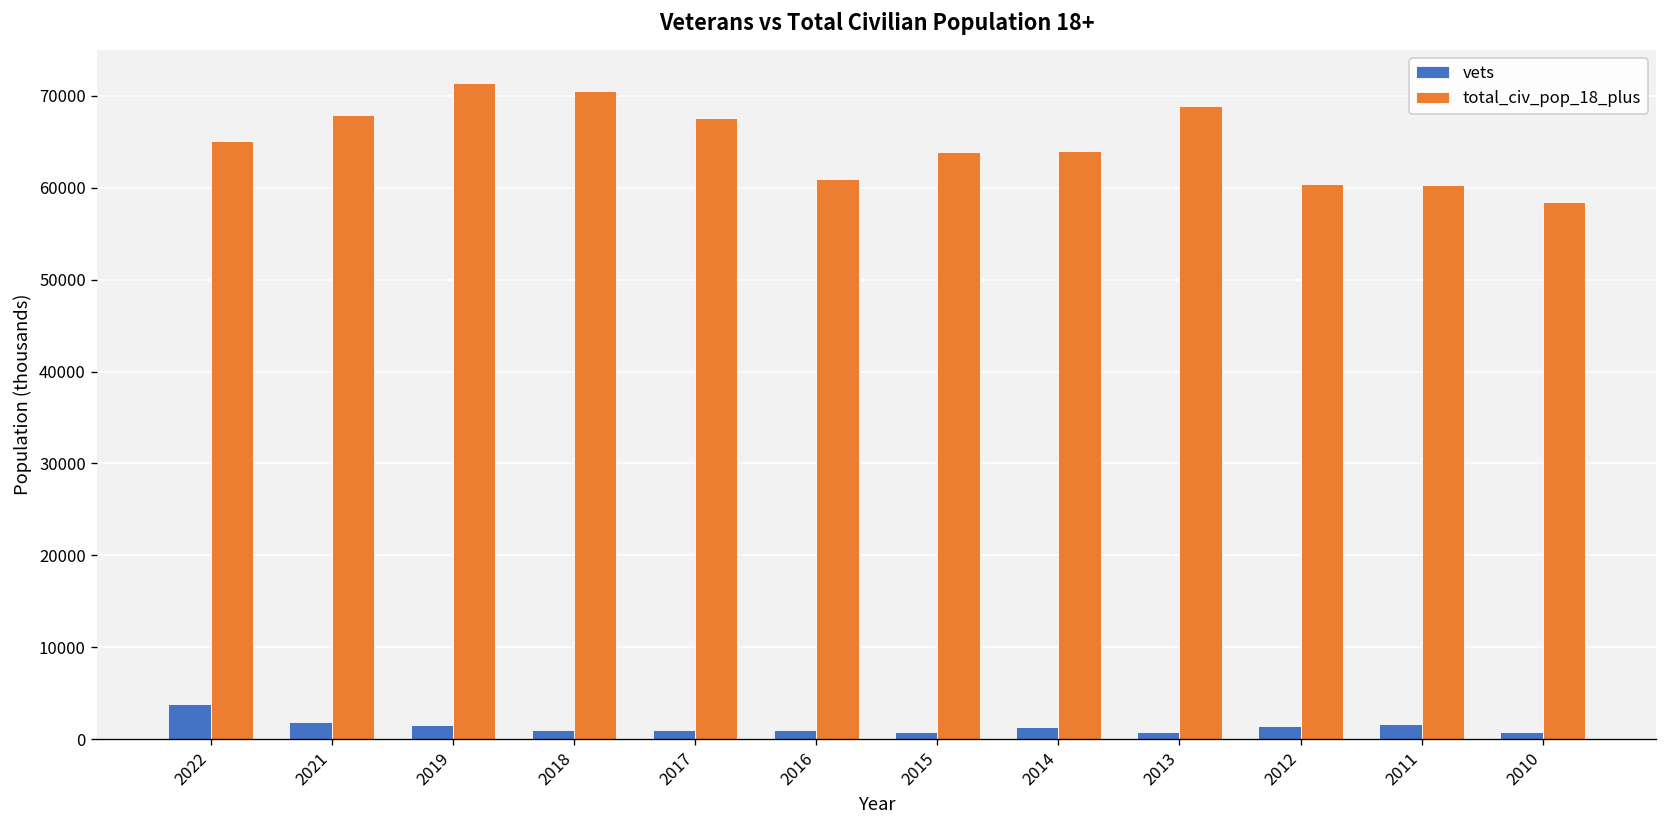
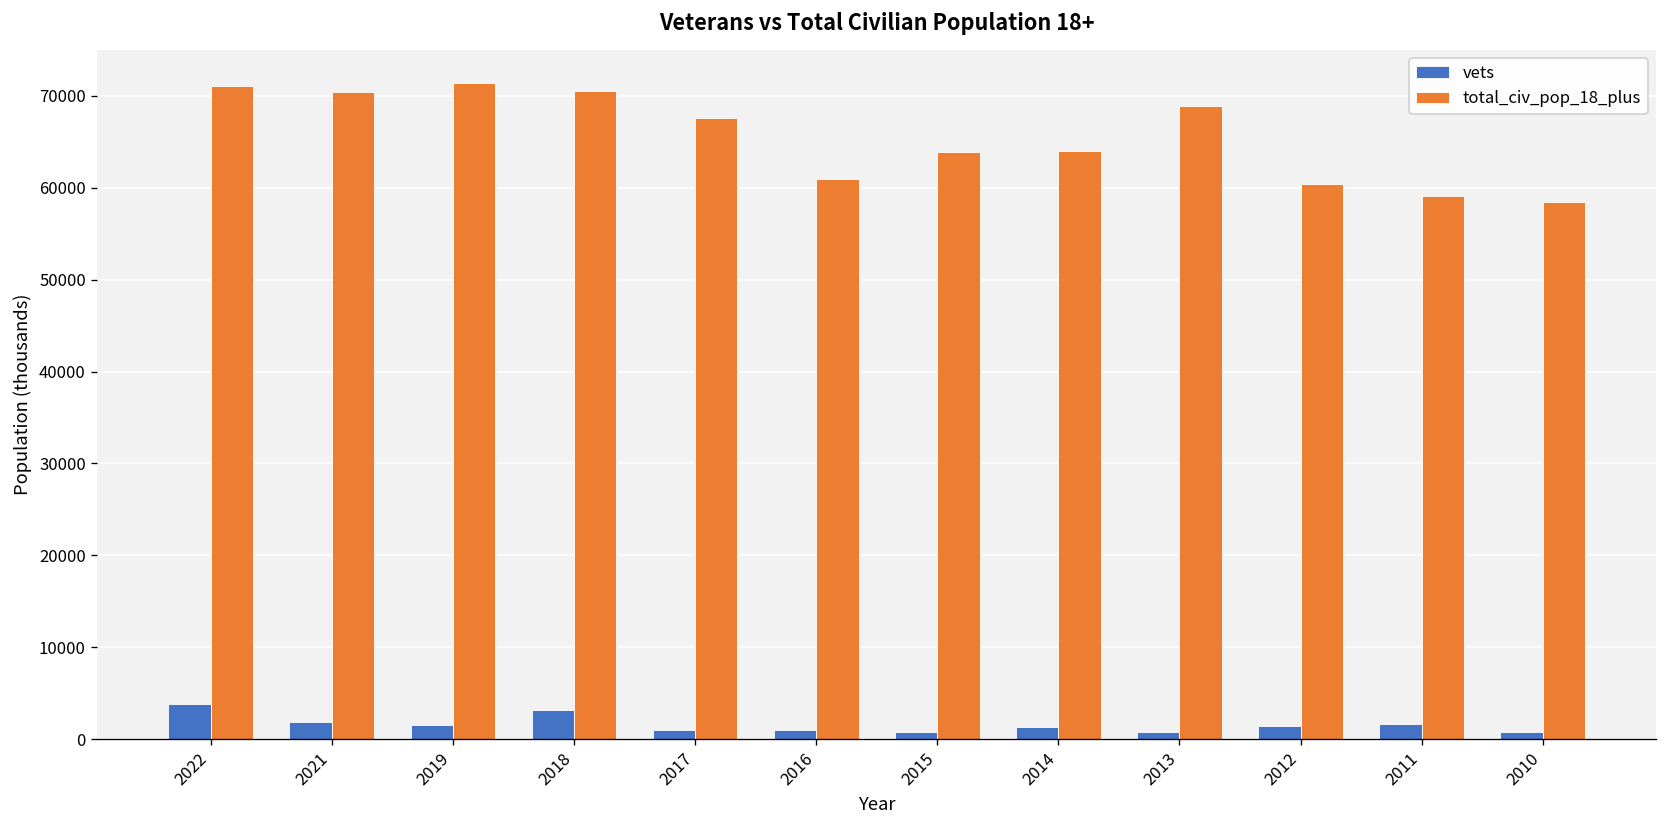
total_civ_pop_18_plus, 2022: 65000 -> 71000
total_civ_pop_18_plus, 2021: 68000 -> 70000
vets, 2018: 1000 -> 3000
total_civ_pop_18_plus, 2011: 60000 -> 59000
